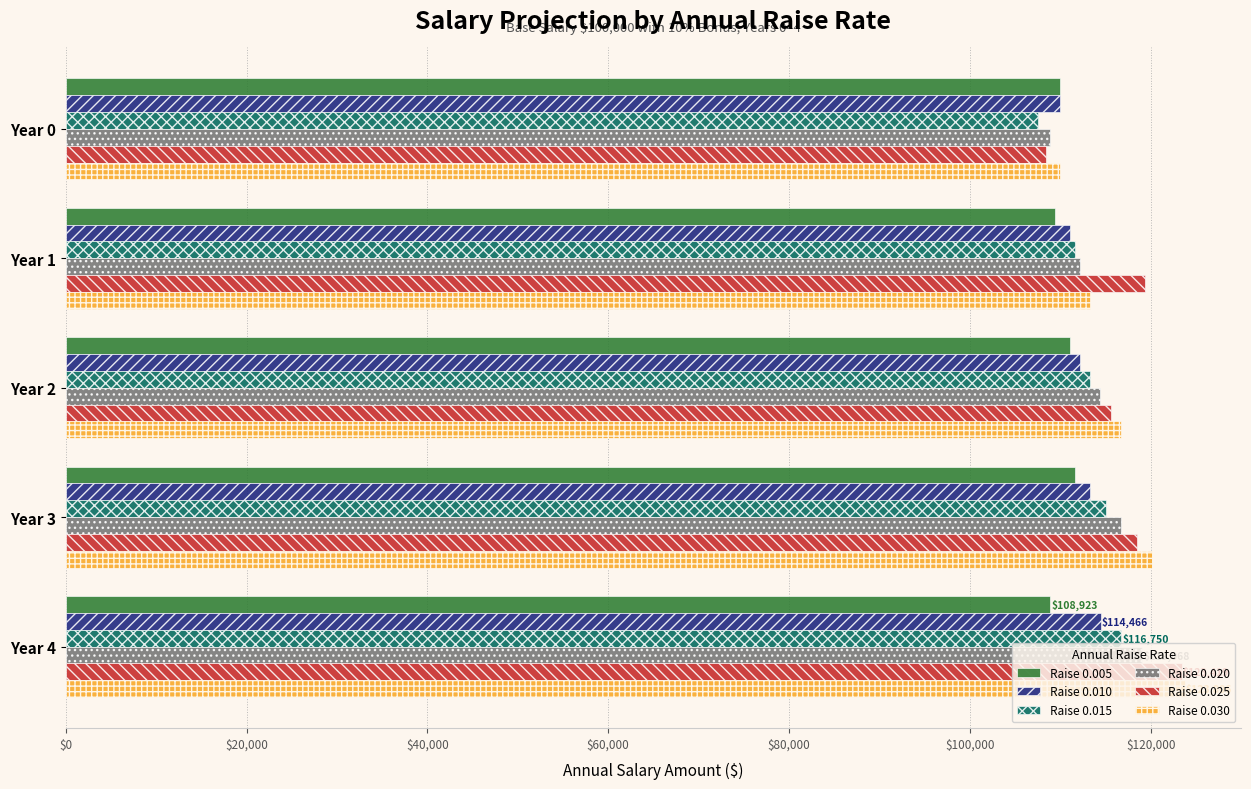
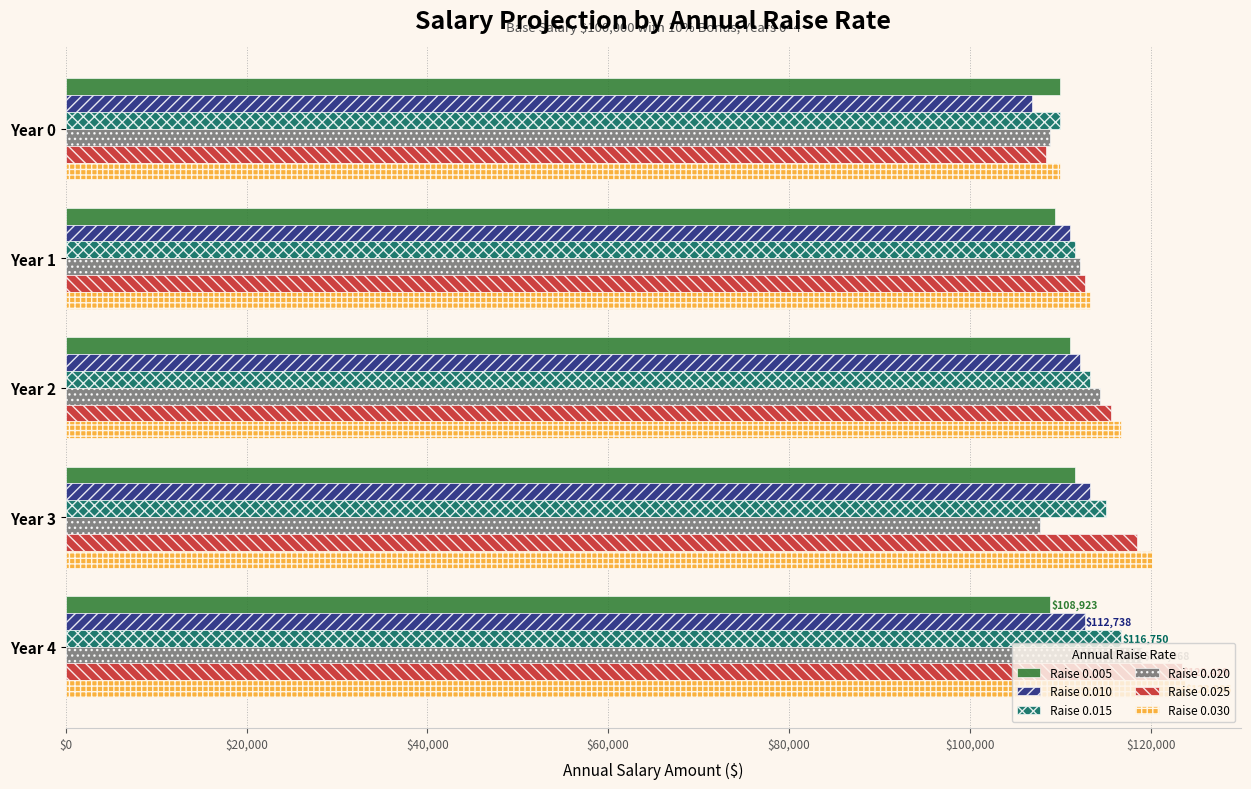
Raise 0.010, Year 0: $110,000 -> $107,000
Raise 0.015, Year 0: $108,000 -> $110,000
Raise 0.025, Year 1: $119,000 -> $113,000
Raise 0.020, Year 3: $117,000 -> $108,000
Raise 0.010, Year 4: $114,466 -> $112,738
